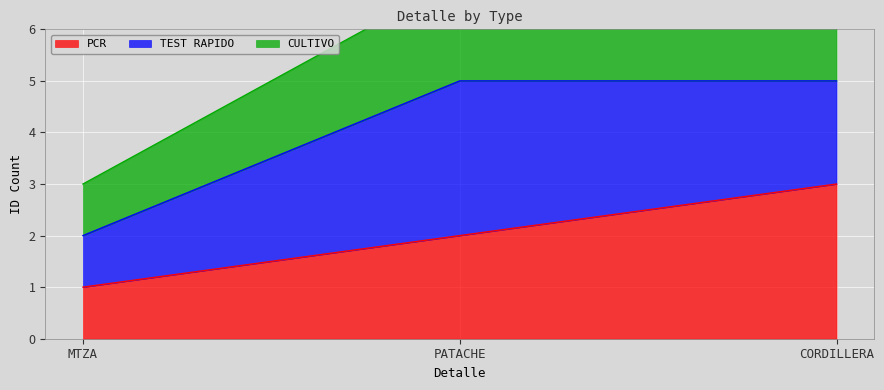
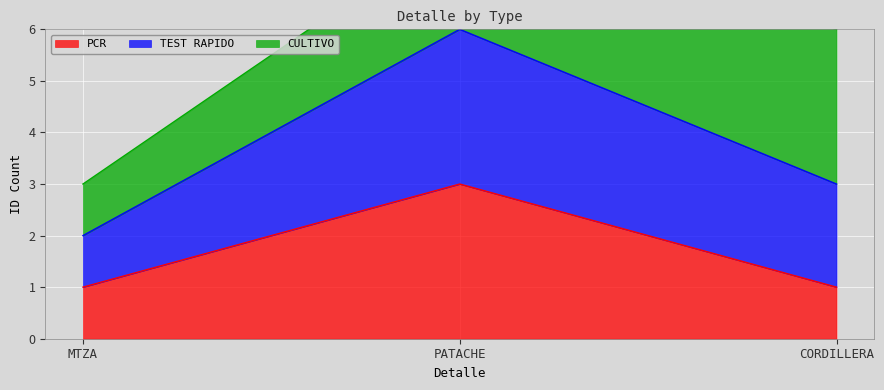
PCR, PATACHE: 2 -> 3
PCR, CORDILLERA: 3 -> 1
